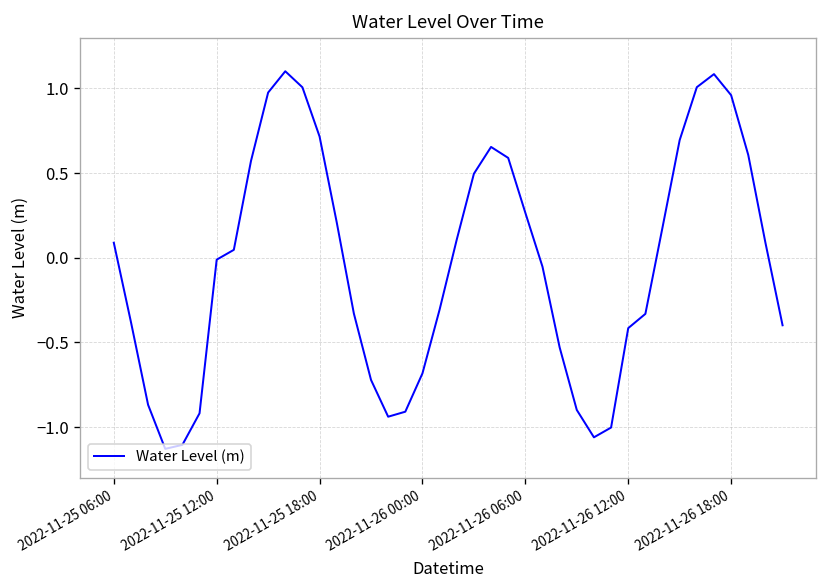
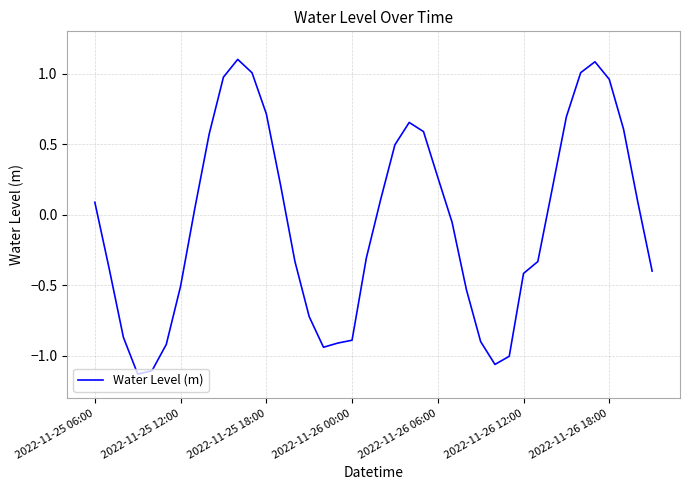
2022-11-25 12:00: -0.01 -> -0.51
2022-11-26 00:00: -0.68 -> -0.89
